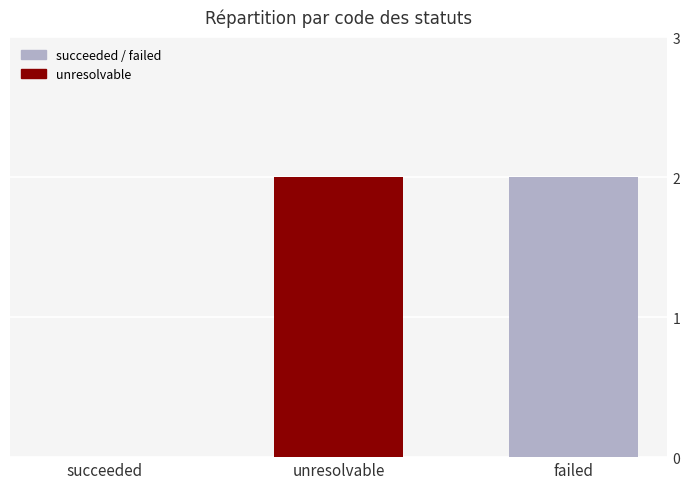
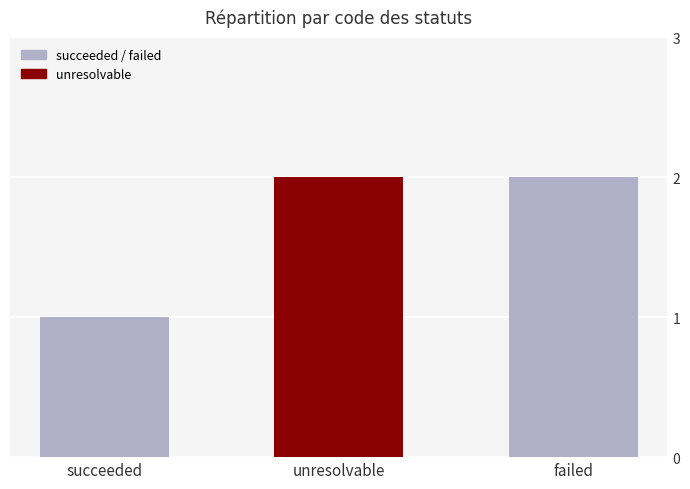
succeeded: 0 -> 1
